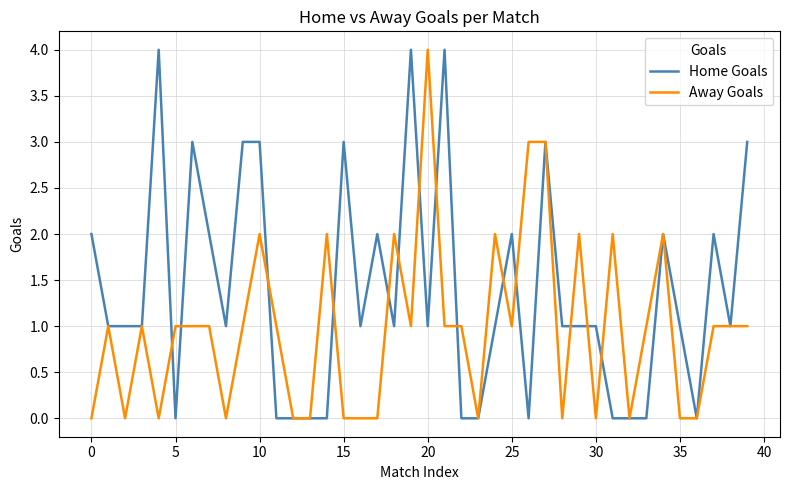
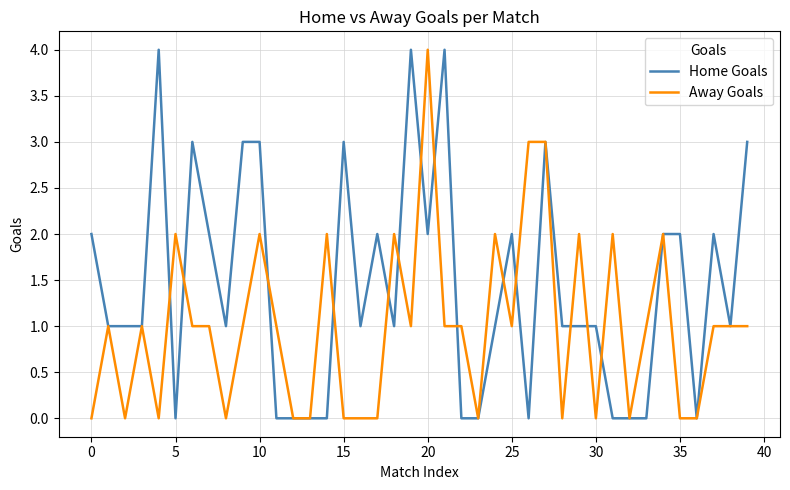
Away Goals, 5: 1 -> 2
Home Goals, 20: 1 -> 2
Home Goals, 35: 1 -> 2
